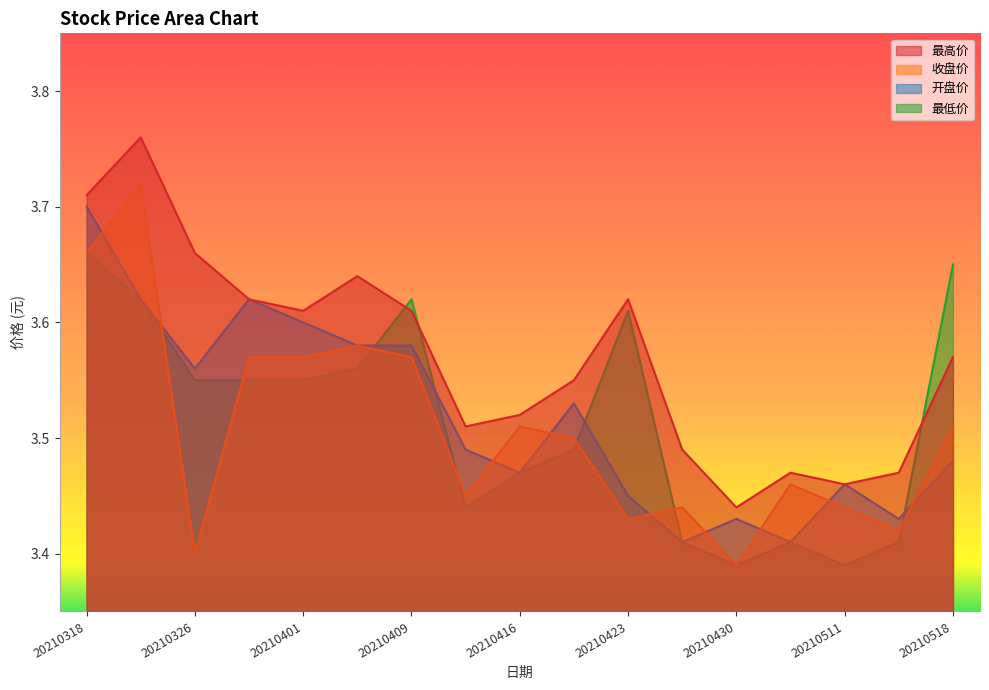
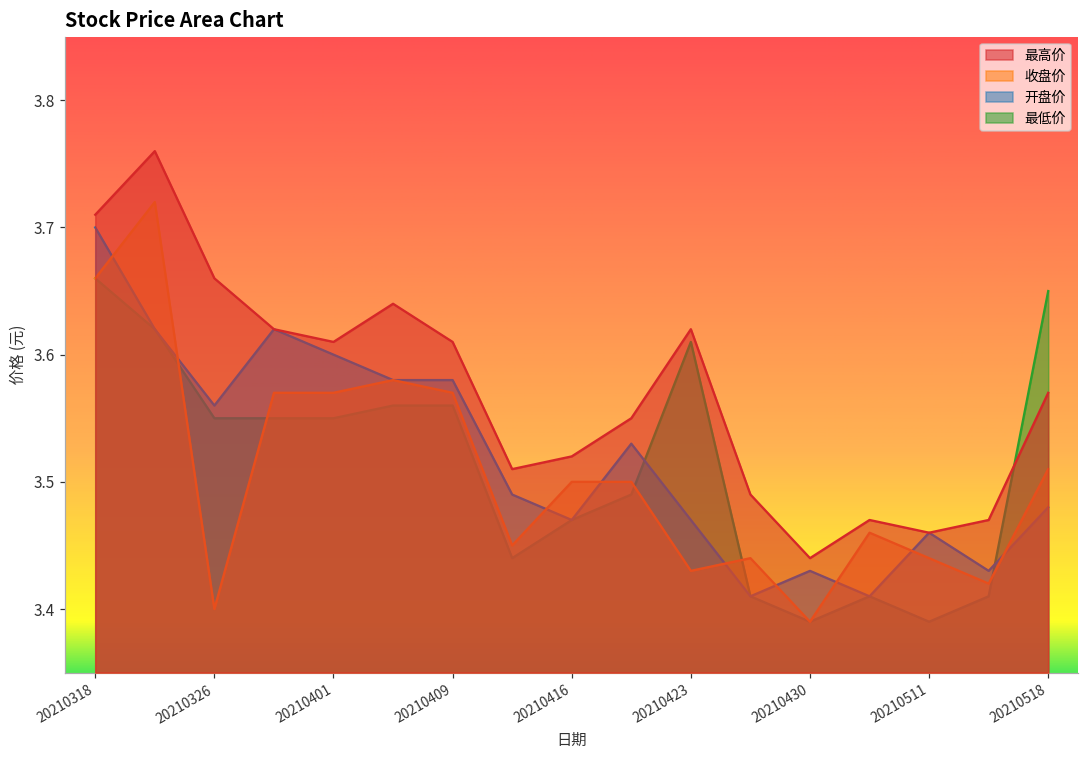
最低价, 20210409: 3.62 -> 3.56
收盘价, 20210416: 3.51 -> 3.50
开盘价, 20210423: 3.45 -> 3.47
